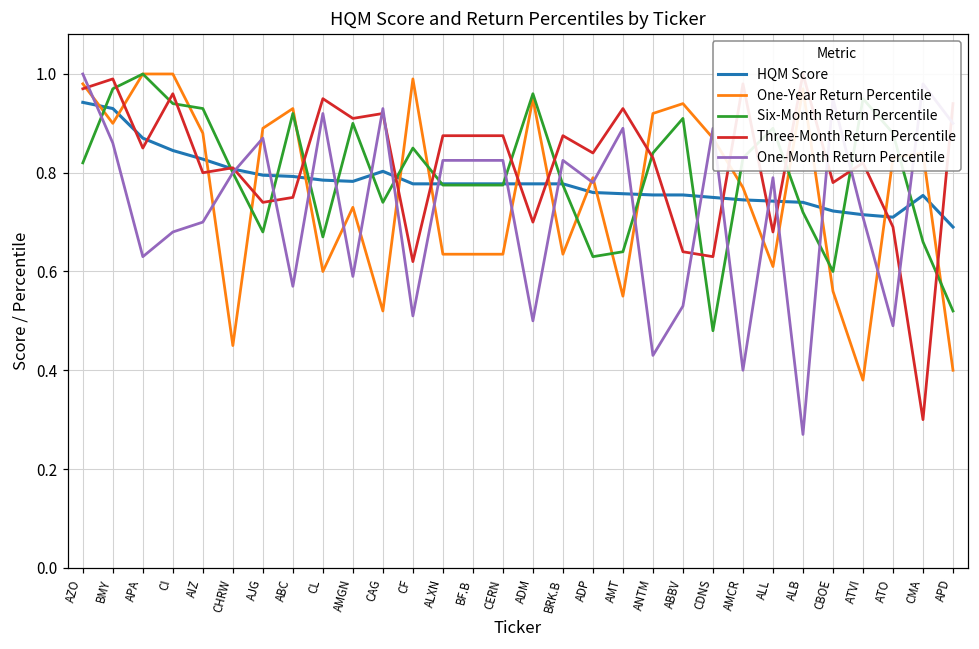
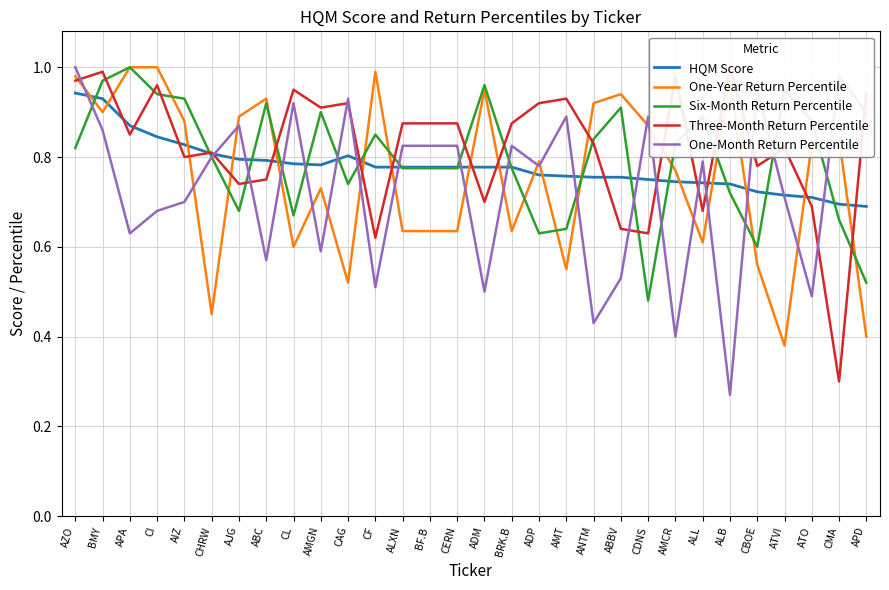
Three-Month Return Percentile, ADP: 0.84 -> 0.92
HQM Score, CMA: 0.75 -> 0.70
